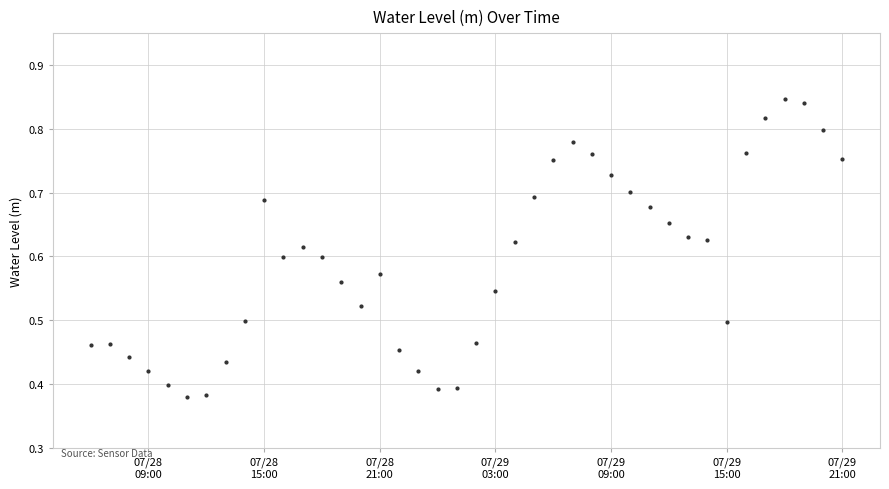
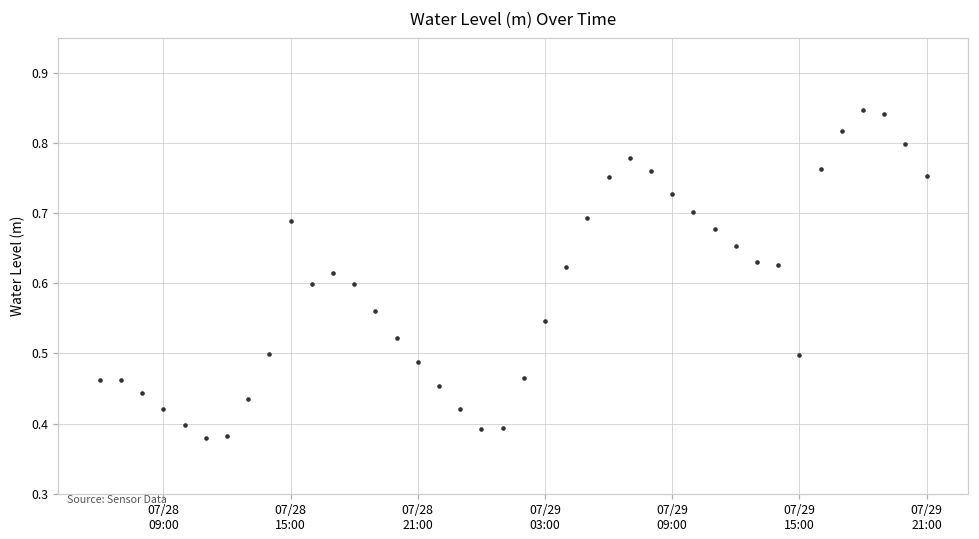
07/28 21:00: 0.57 -> 0.49
